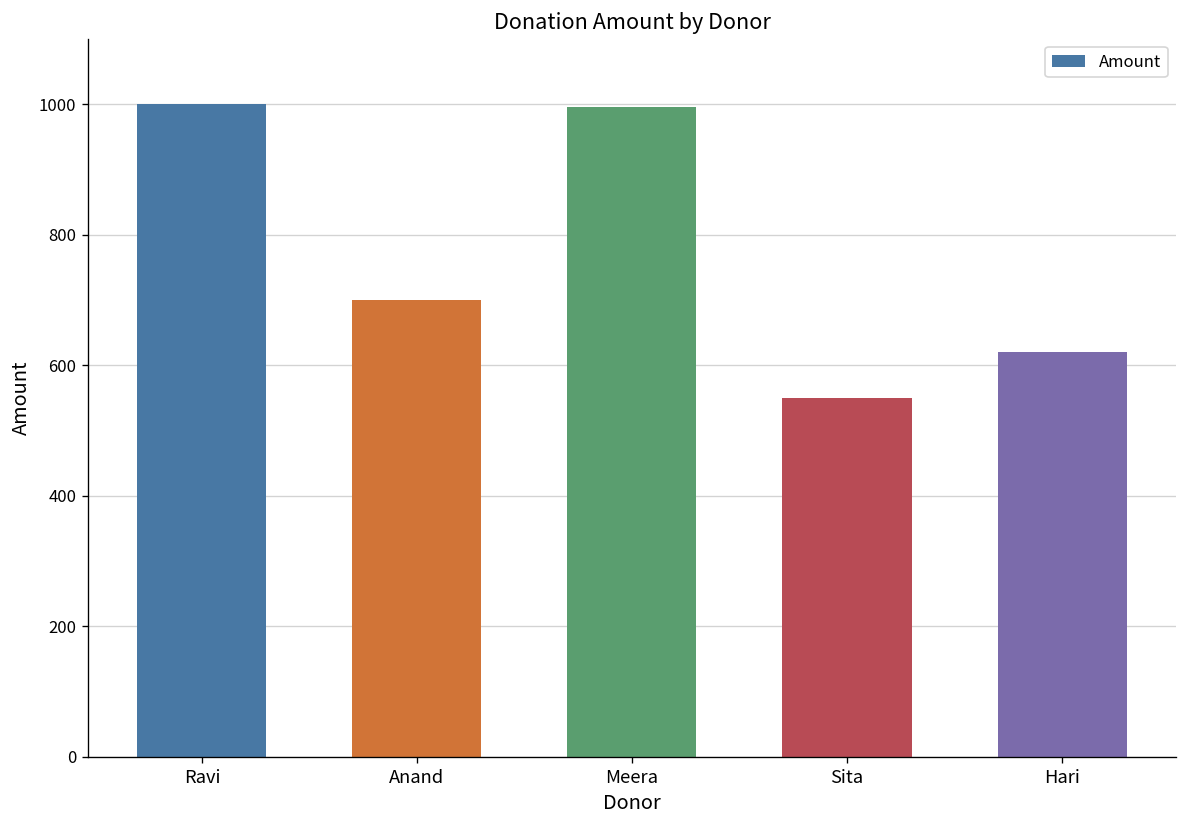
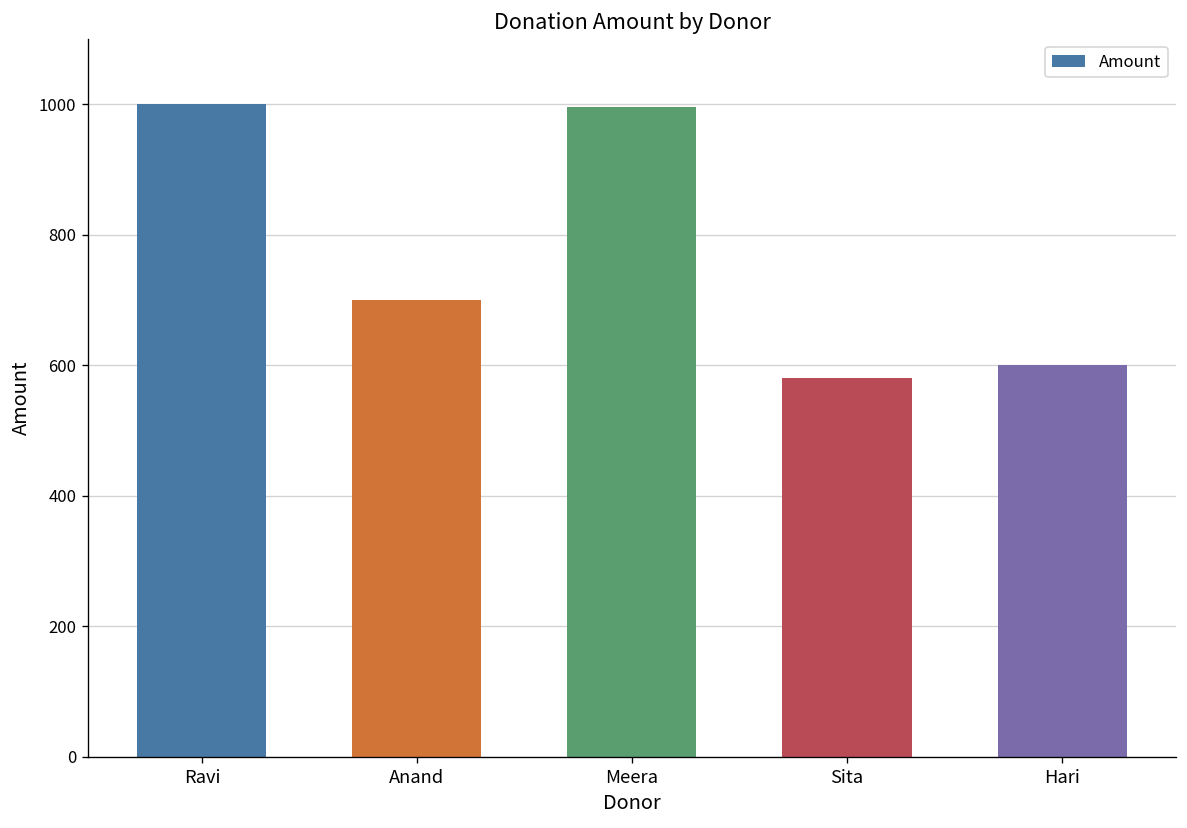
Sita: 550 -> 580
Hari: 620 -> 600
